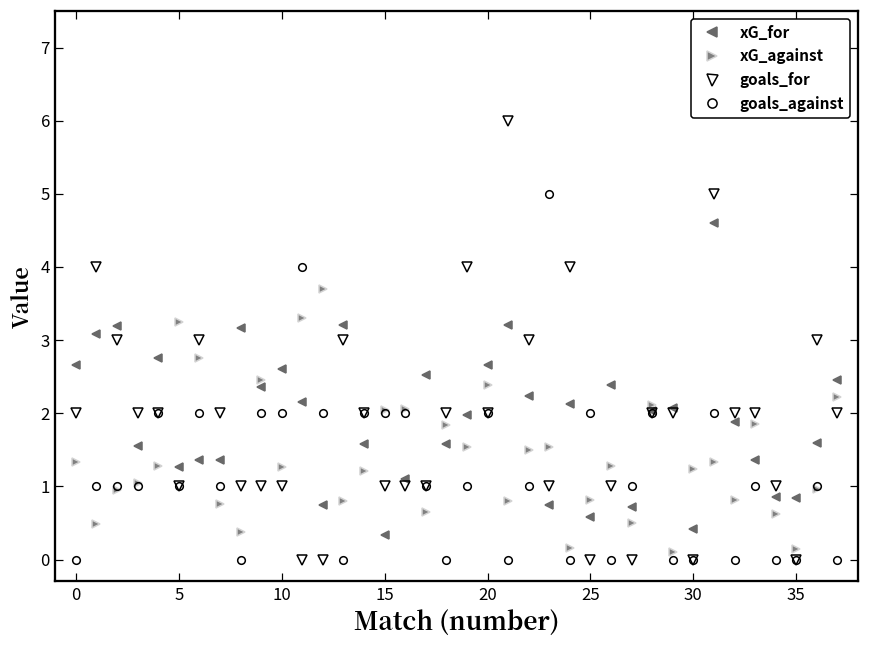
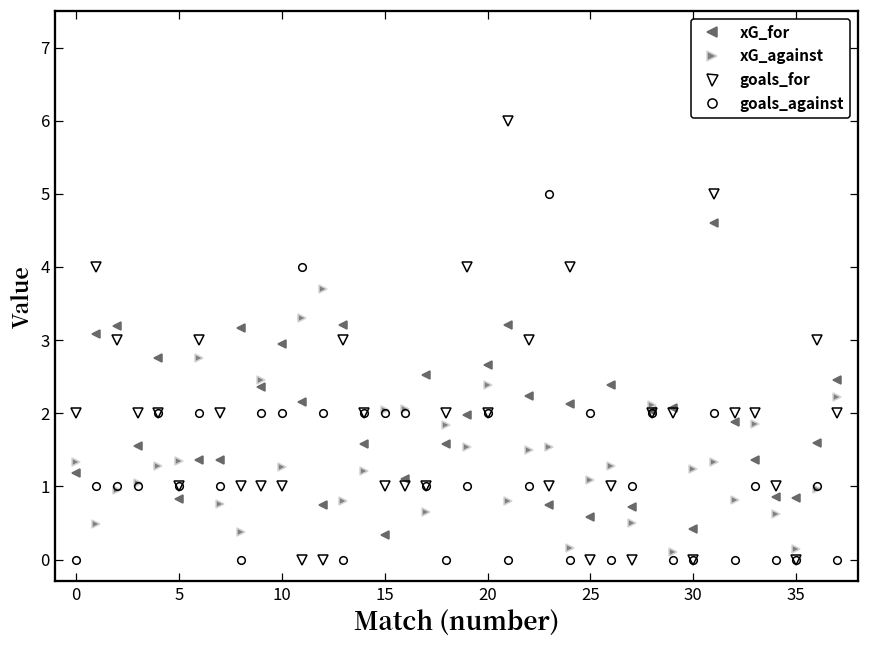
xG_for, 0: 2.7 -> 1.2
xG_for, 5: 1.3 -> 0.8
xG_against, 5: 3.2 -> 1.3
xG_for, 10: 2.6 -> 2.9
xG_against, 25: 0.8 -> 1.1
